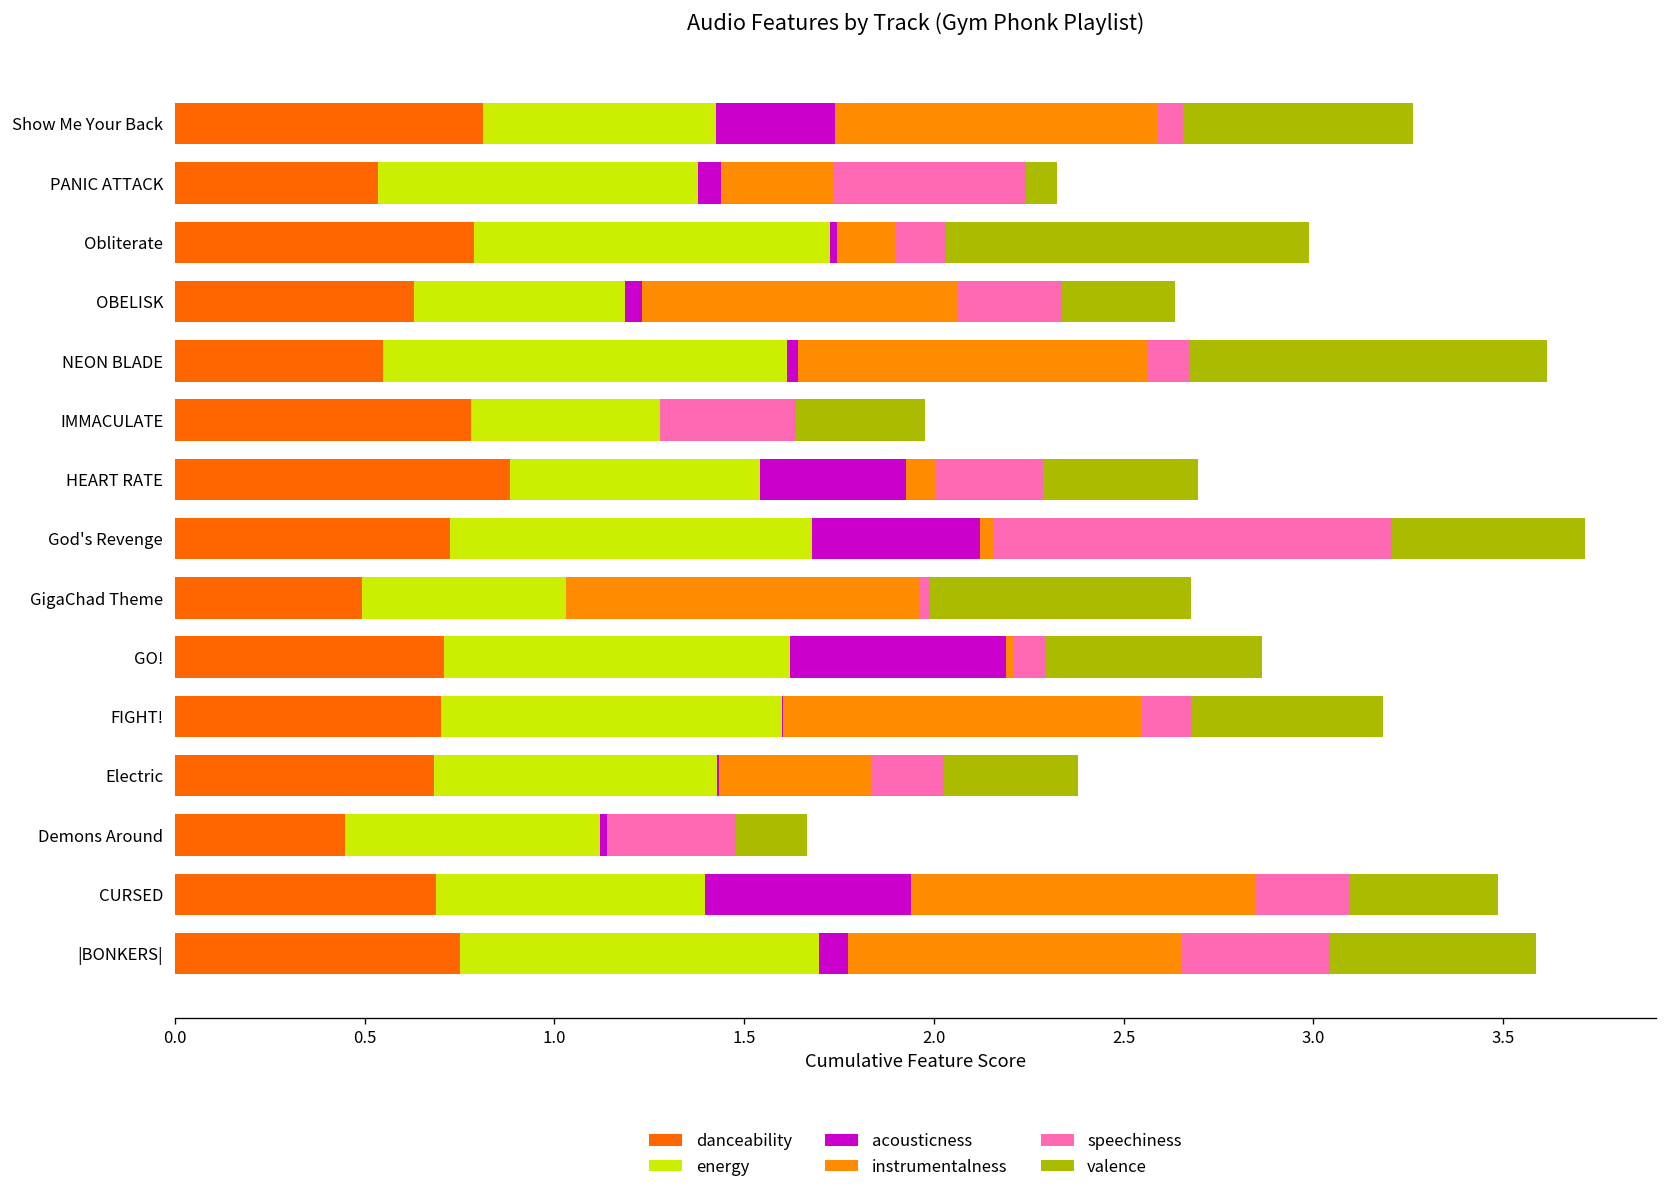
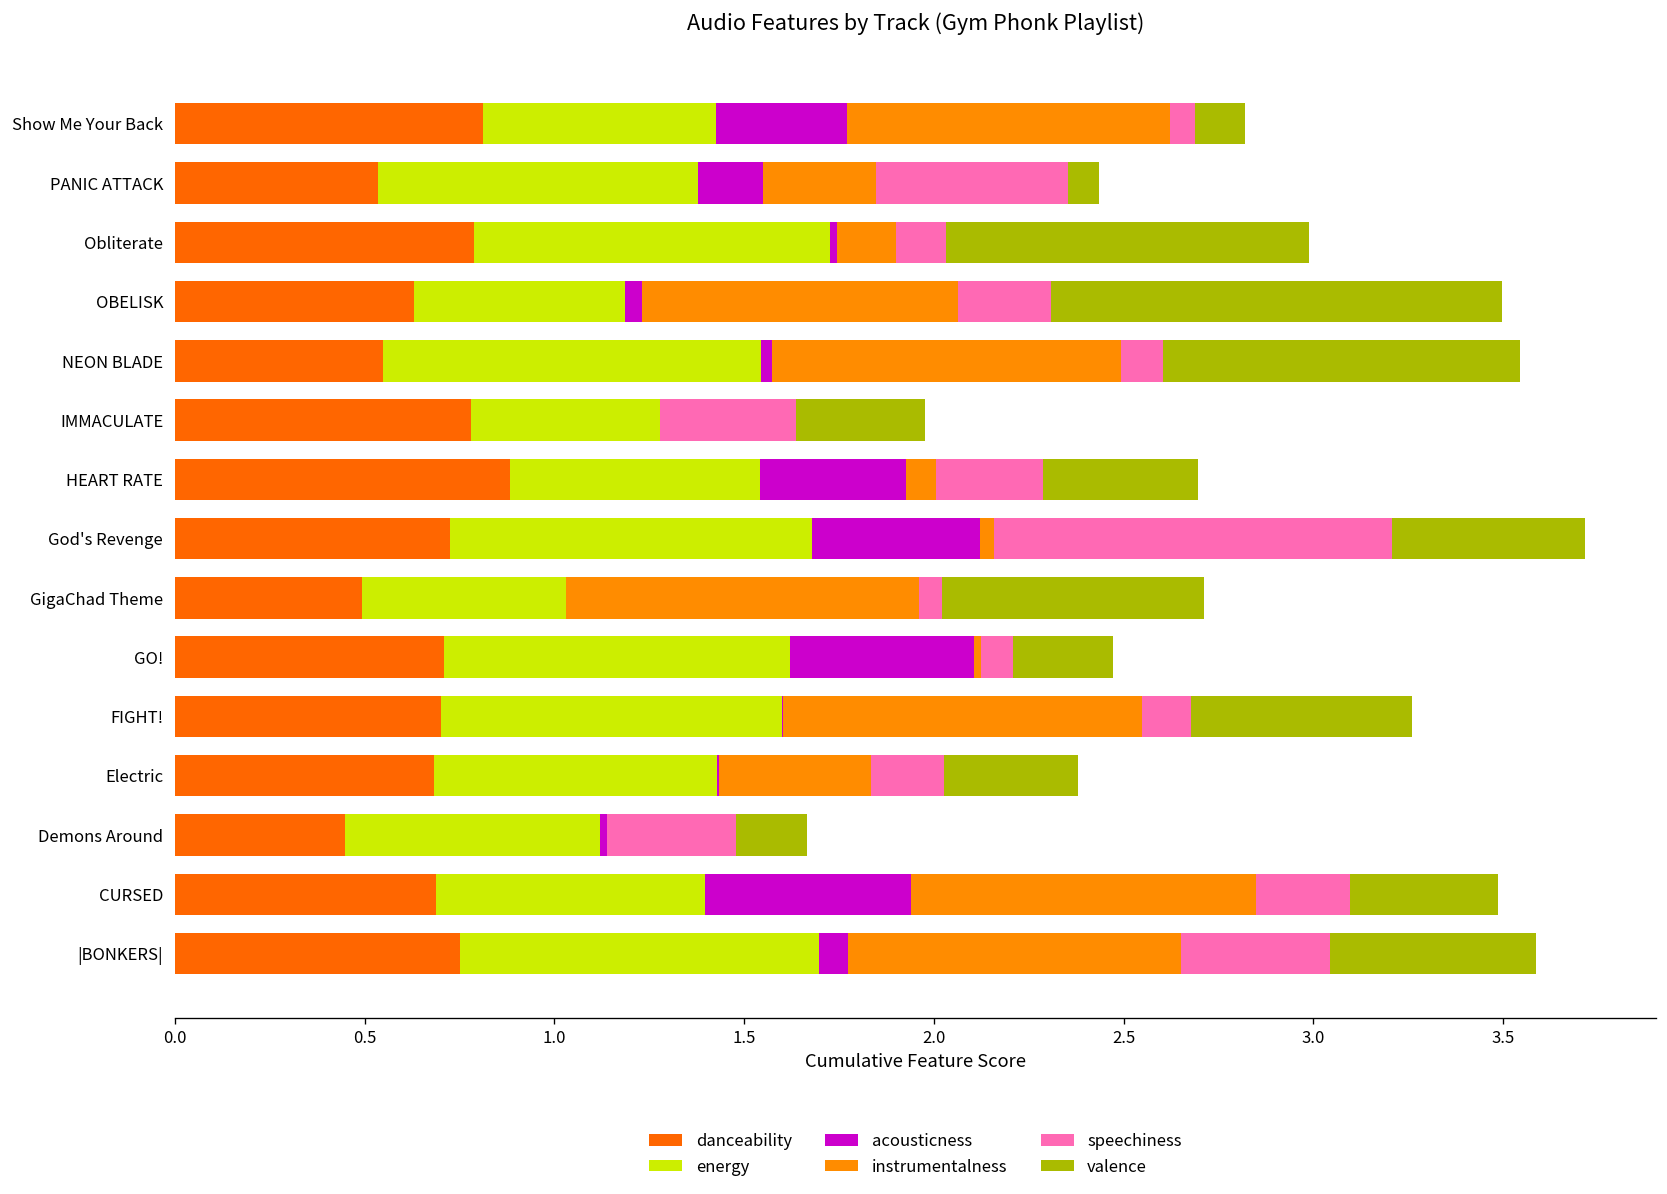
acousticness, Show Me Your Back: 0.31 -> 0.35
valence, Show Me Your Back: 0.61 -> 0.13
acousticness, PANIC ATTACK: 0.06 -> 0.17
speechiness, OBELISK: 0.27 -> 0.25
valence, OBELISK: 0.30 -> 1.19
energy, NEON BLADE: 1.07 -> 1.00
speechiness, GigaChad Theme: 0.03 -> 0.06
acousticness, GO!: 0.57 -> 0.49
valence, GO!: 0.57 -> 0.26
valence, FIGHT!: 0.51 -> 0.58
